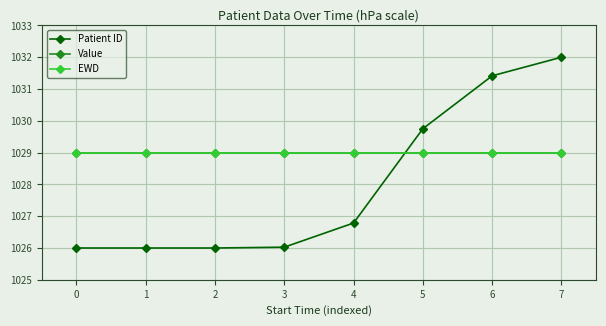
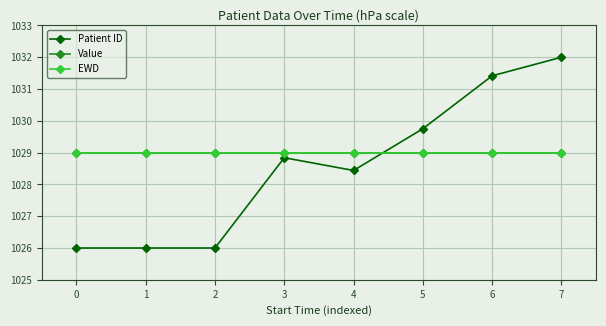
Patient ID, 3: 1026.0 -> 1028.8
Patient ID, 4: 1026.8 -> 1028.4
